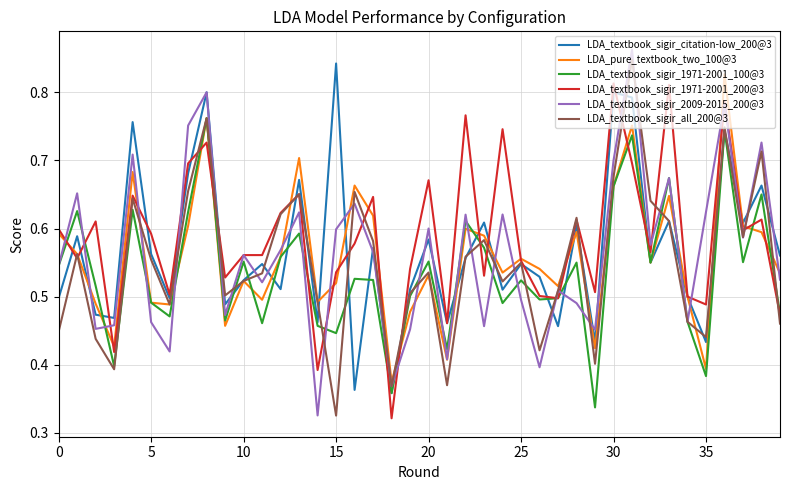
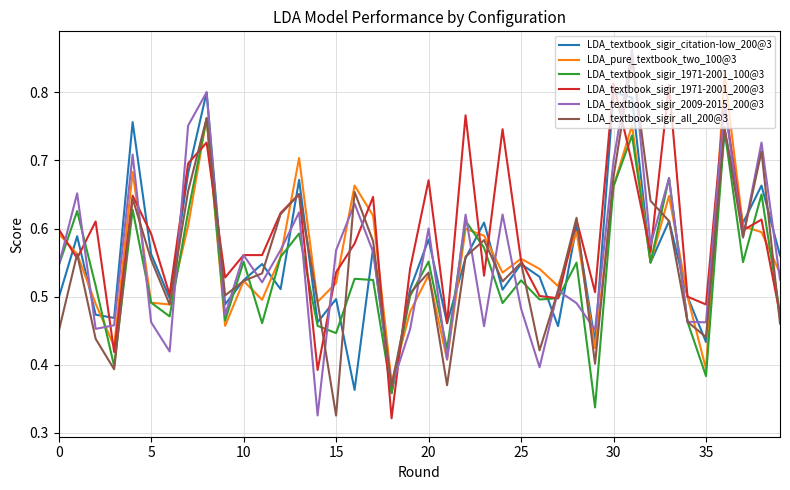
LDA_textbook_sigir_citation-low_200@3, 15: 0.84 -> 0.50
LDA_textbook_sigir_2009-2015_200@3, 15: 0.60 -> 0.57
LDA_textbook_sigir_2009-2015_200@3, 25: 0.50 -> 0.48
LDA_textbook_sigir_2009-2015_200@3, 35: 0.62 -> 0.46
